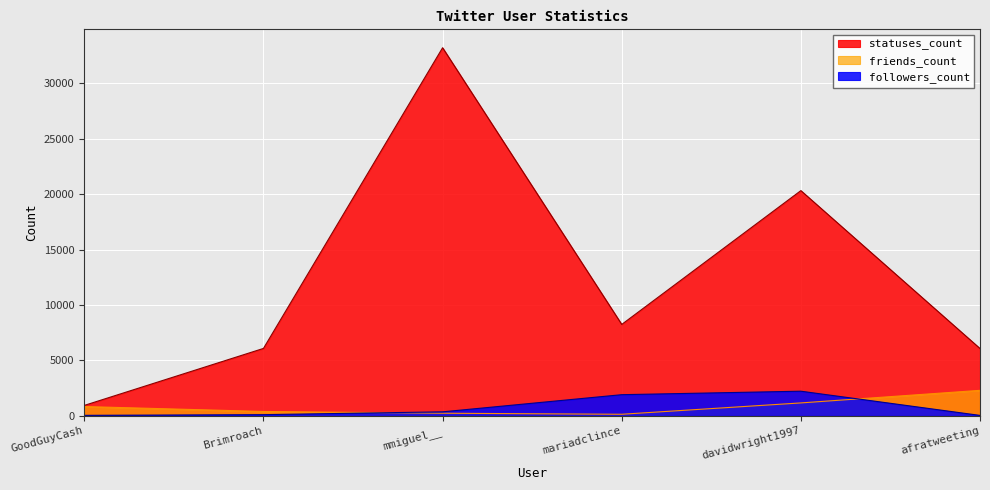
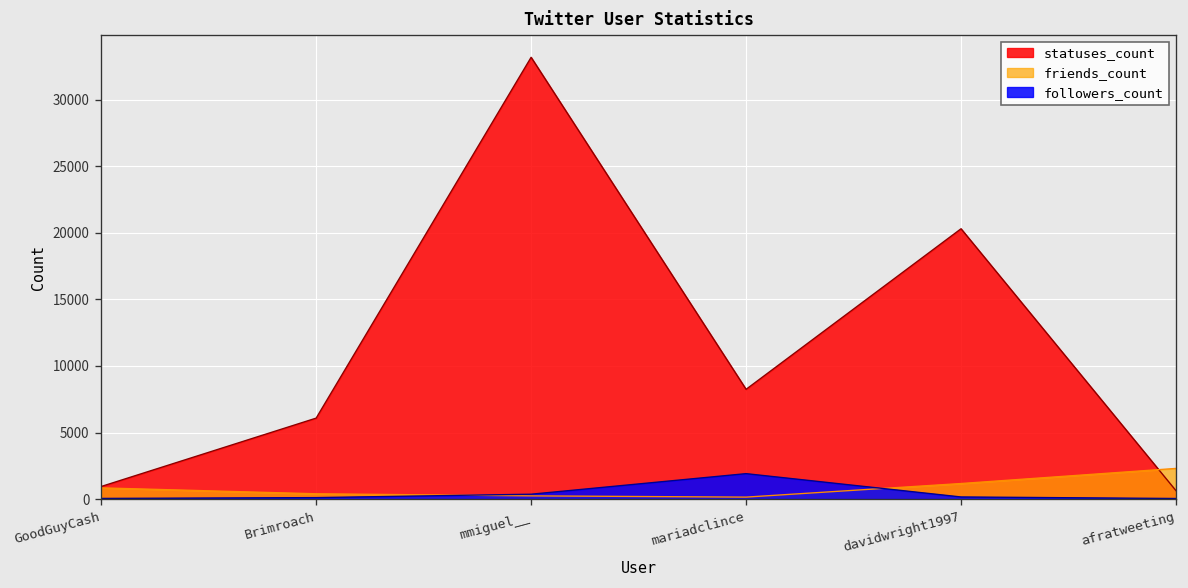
followers_count, davidwright1997: 2200 -> 200
statuses_count, afratweeting: 6100 -> 600
